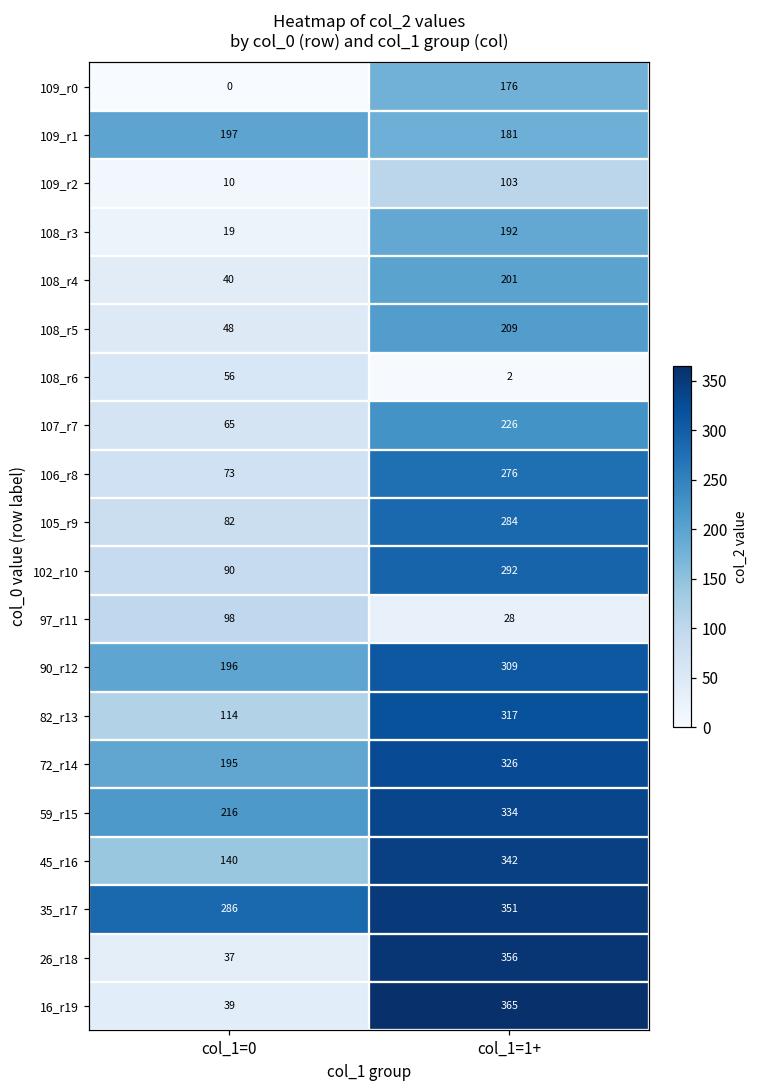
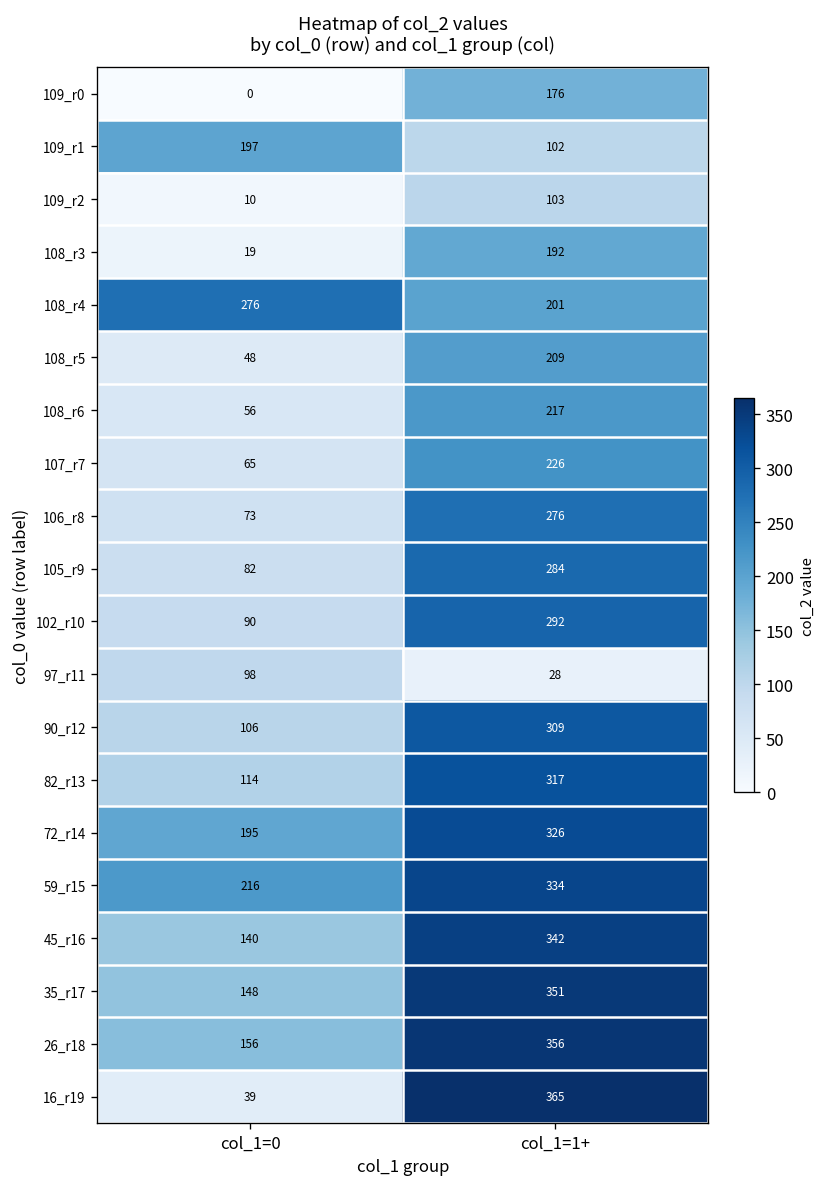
109_r1, col_1=1+: 181 -> 102
108_r4, col_1=0: 40 -> 276
108_r6, col_1=1+: 2 -> 217
90_r12, col_1=0: 196 -> 106
35_r17, col_1=0: 286 -> 148
26_r18, col_1=0: 37 -> 156
